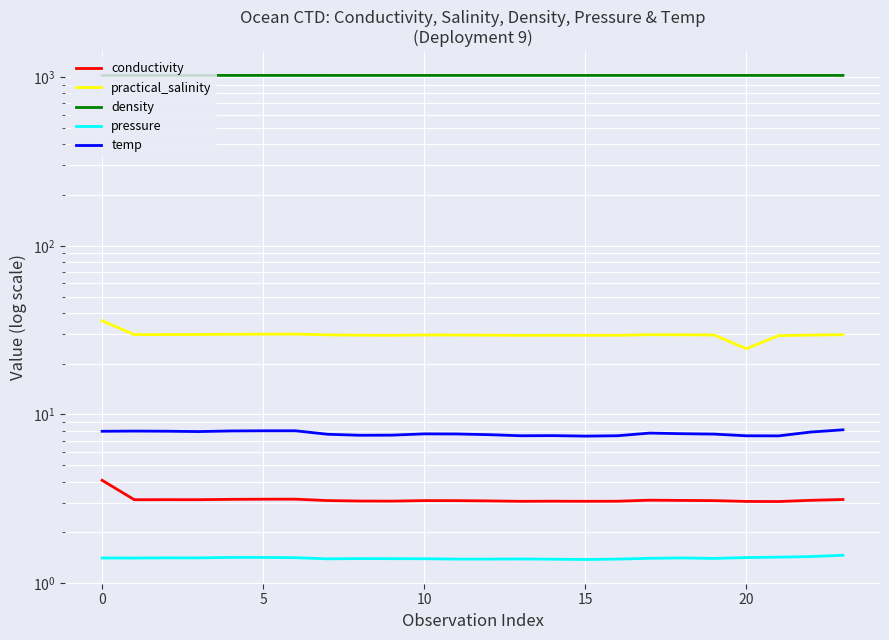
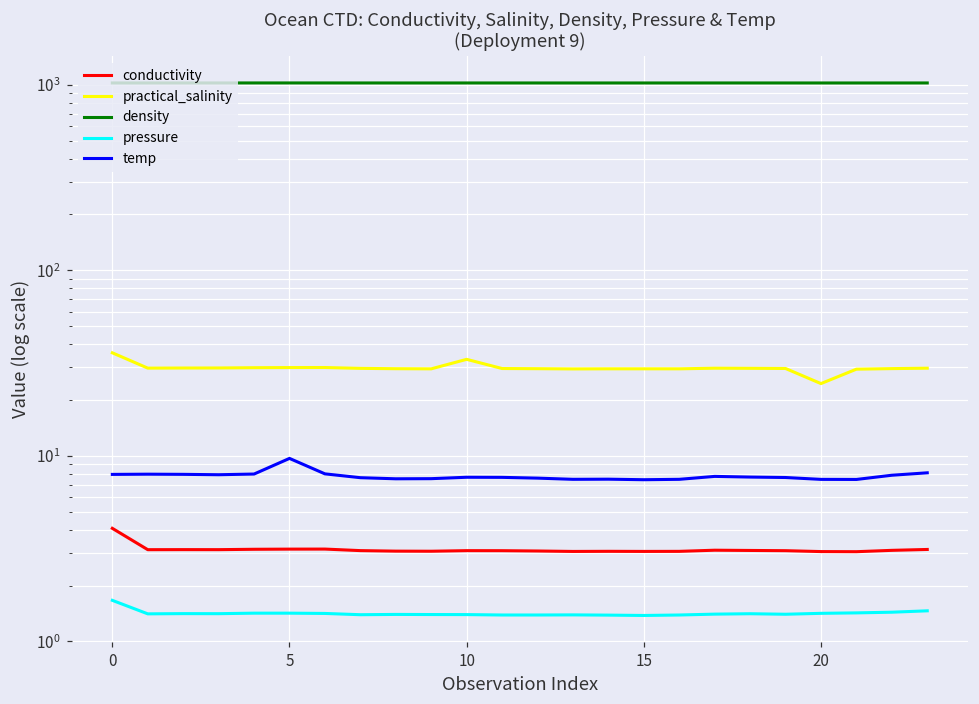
pressure, 0: 1.4 -> 1.7
temp, 5: 8 -> 10
practical_salinity, 10: 30 -> 33
